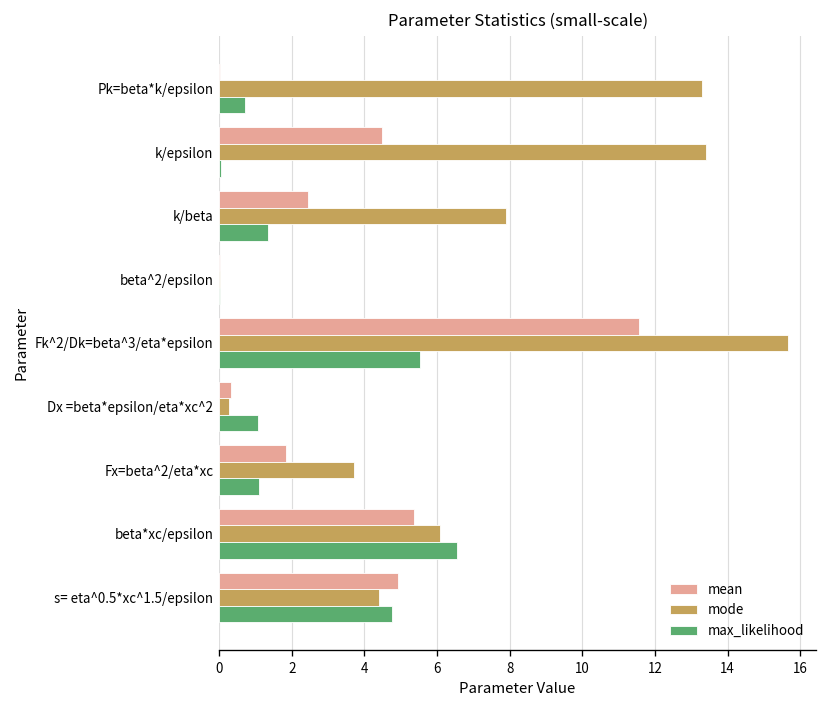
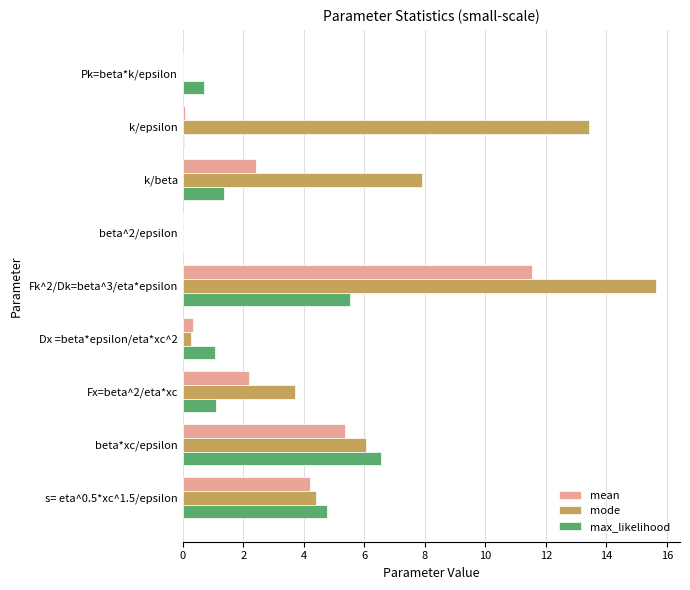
mode, Pk=beta*k/epsilon: 13.3 -> 0.0
mean, k/epsilon: 4.5 -> 0.1
mean, Fx=beta^2/eta*xc: 1.8 -> 2.2
mean, s= eta^0.5*xc^1.5/epsilon: 4.9 -> 4.2
